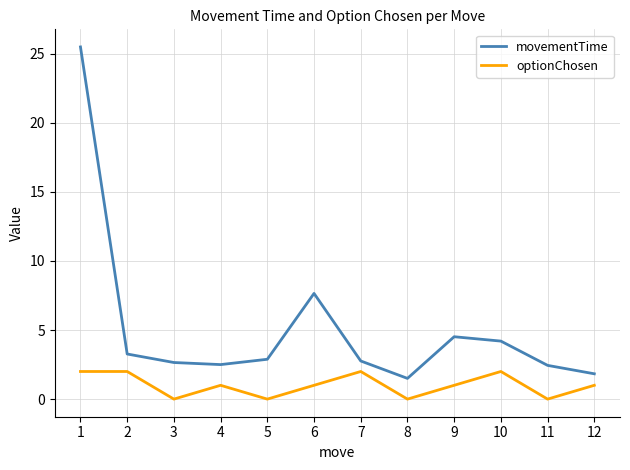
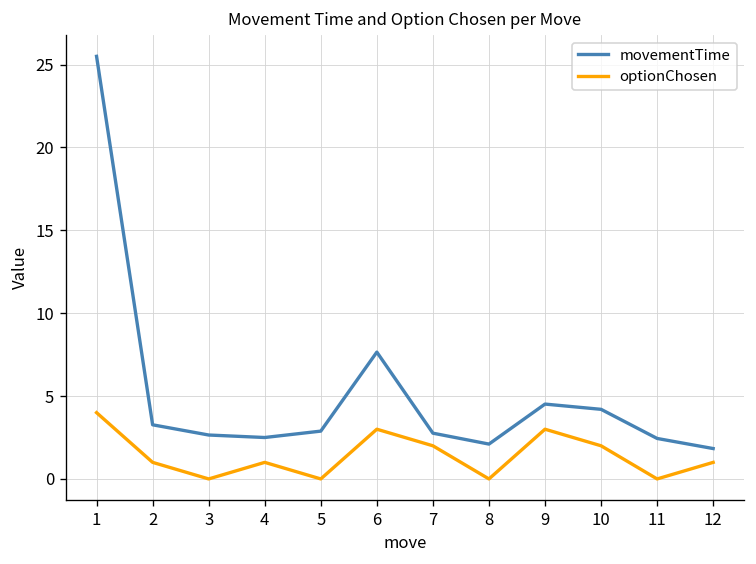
optionChosen, 1: 2 -> 4
optionChosen, 2: 2 -> 1
optionChosen, 6: 1 -> 3
movementTime, 8: 1.5 -> 2.1
optionChosen, 9: 1 -> 3
